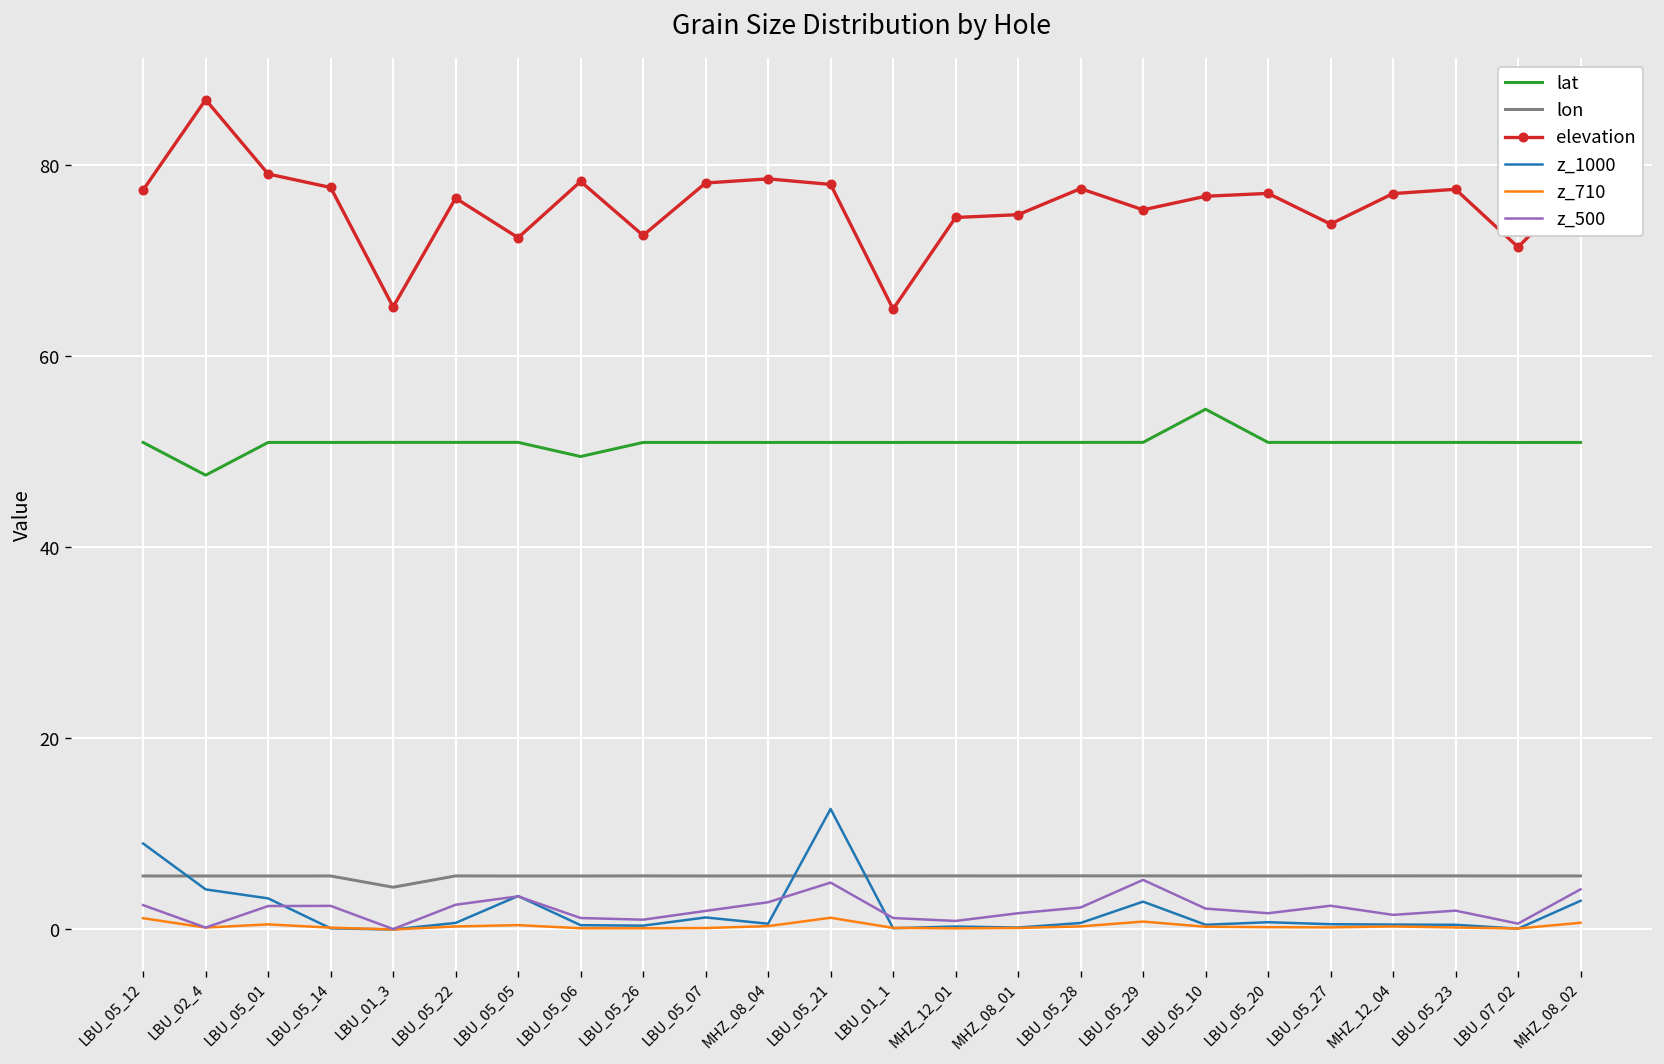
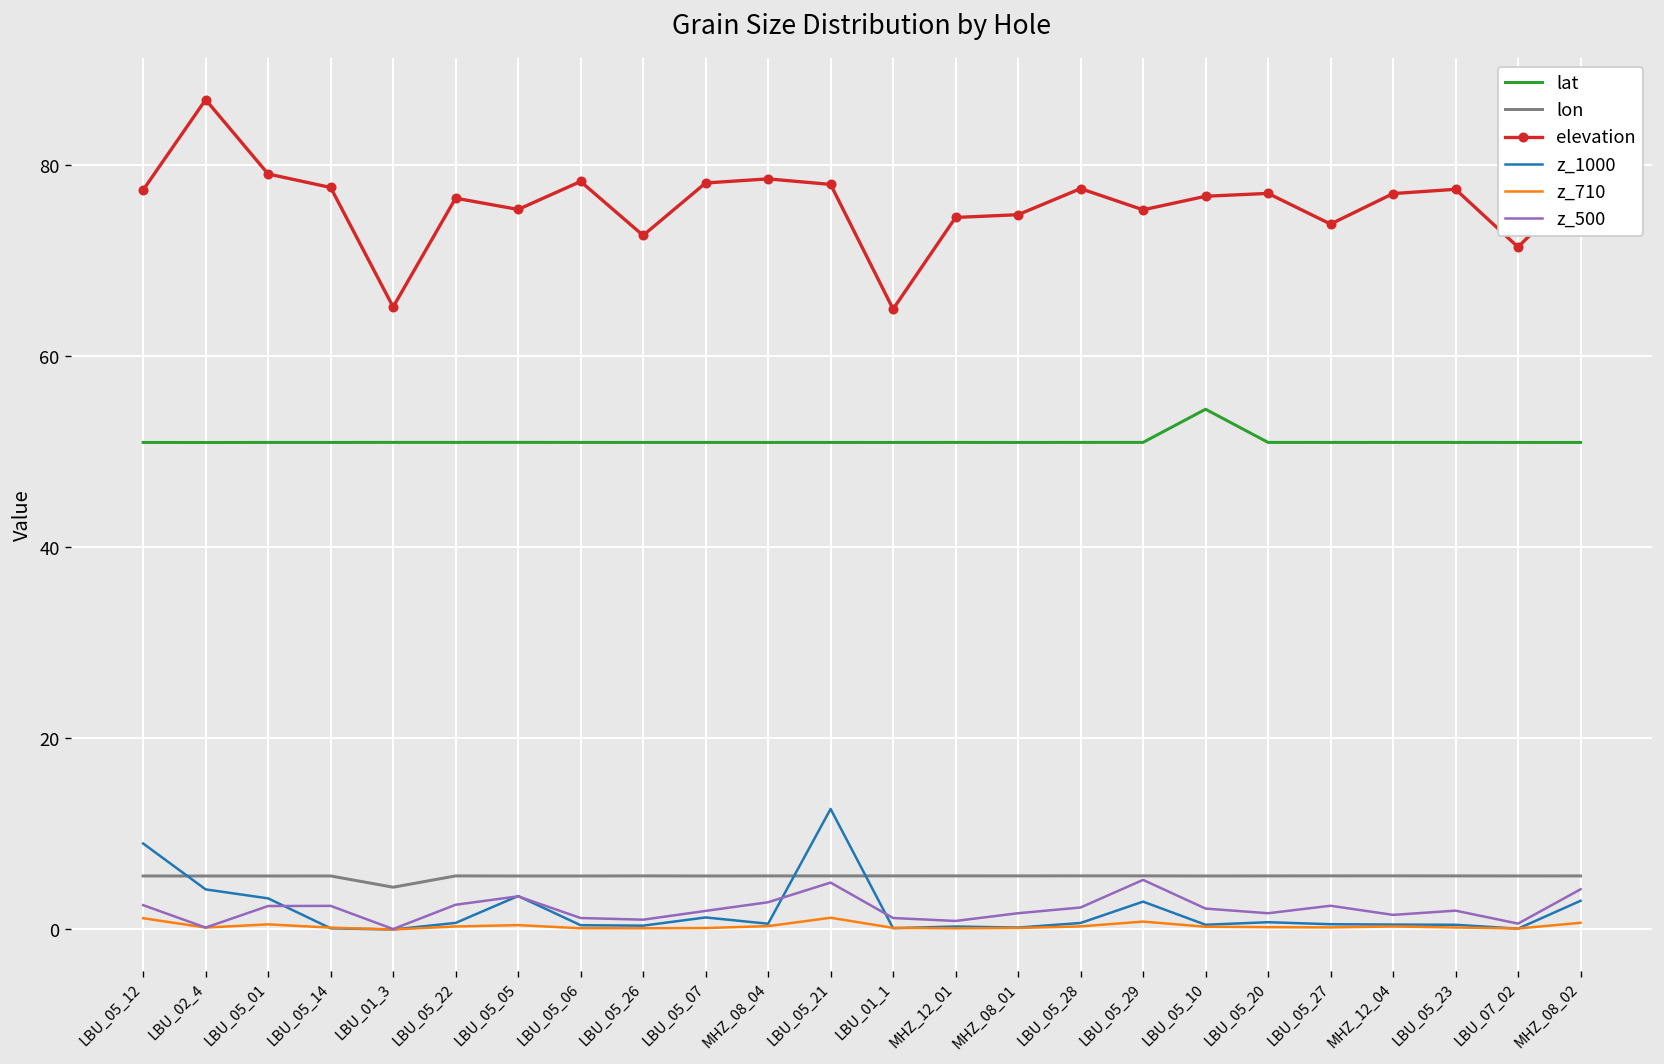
lat, LBU_02_4: 48 -> 51
elevation, LBU_05_05: 72 -> 75
lat, LBU_05_06: 50 -> 51
